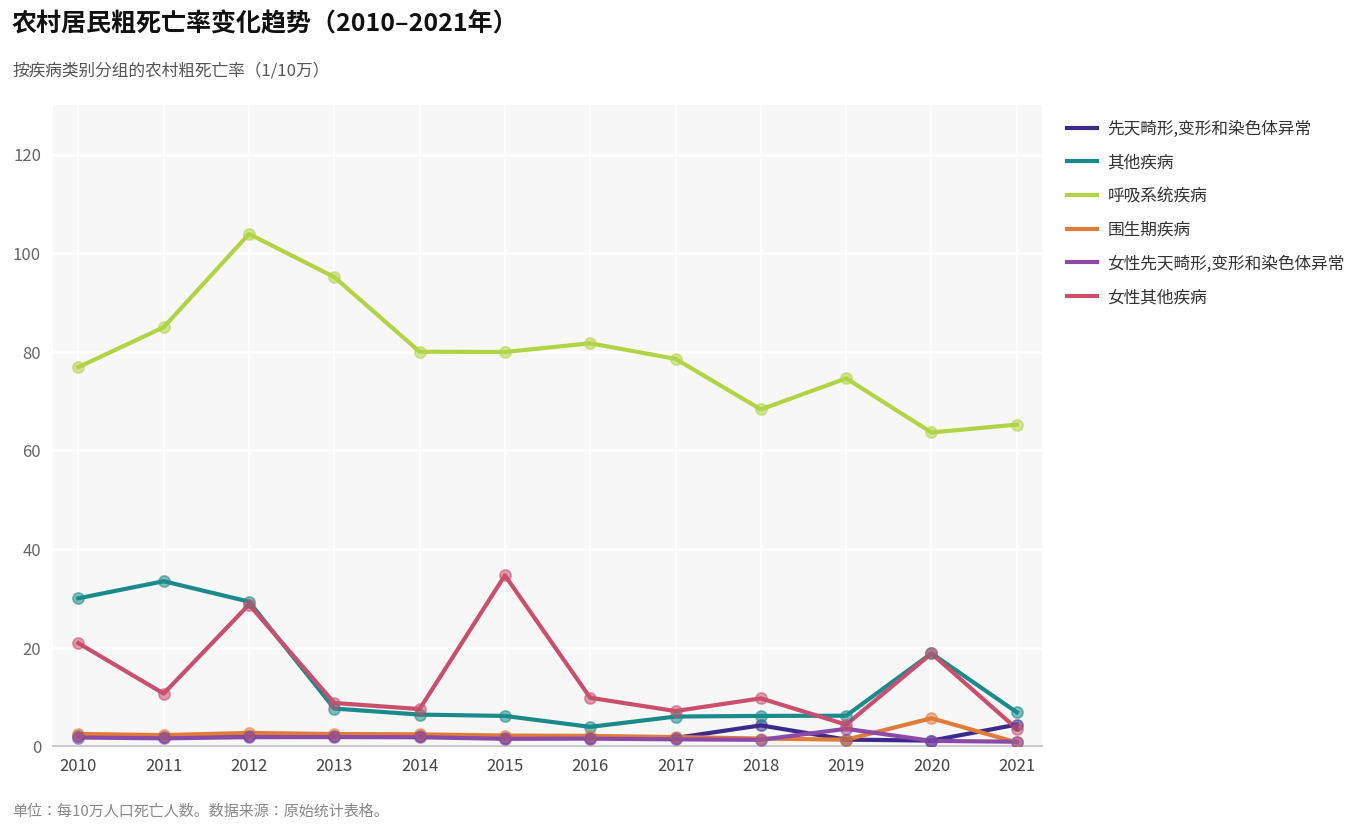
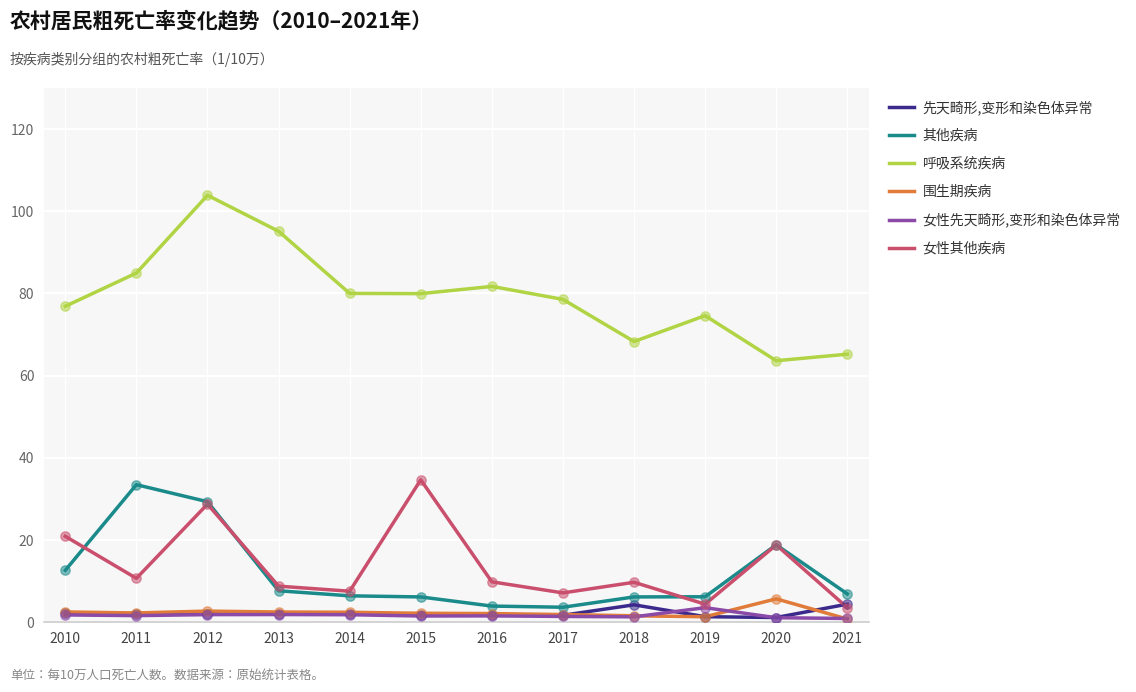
其他疾病, 2010: 30 -> 13
其他疾病, 2017: 6 -> 4
